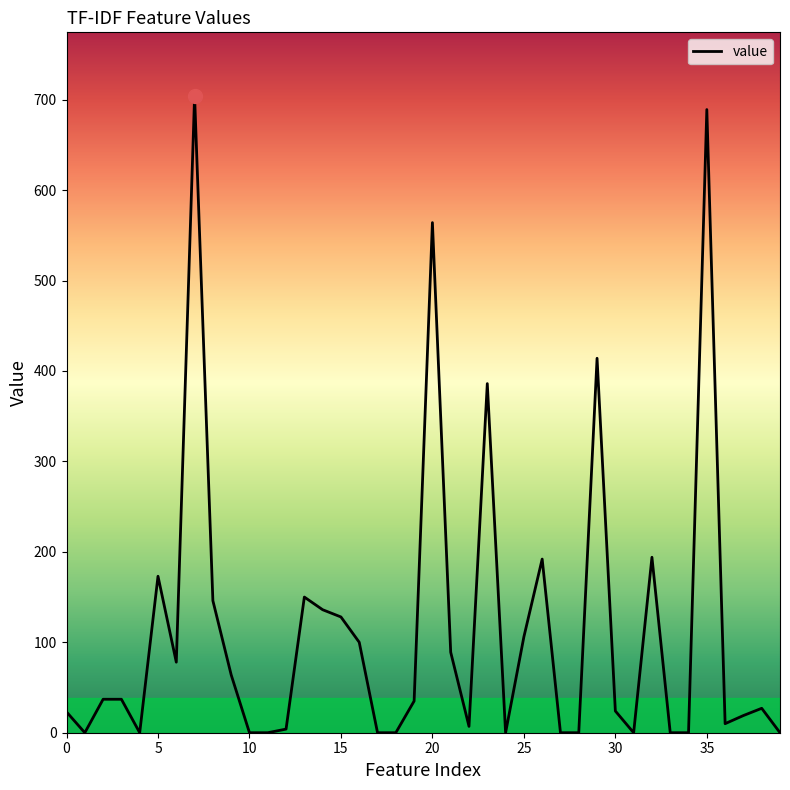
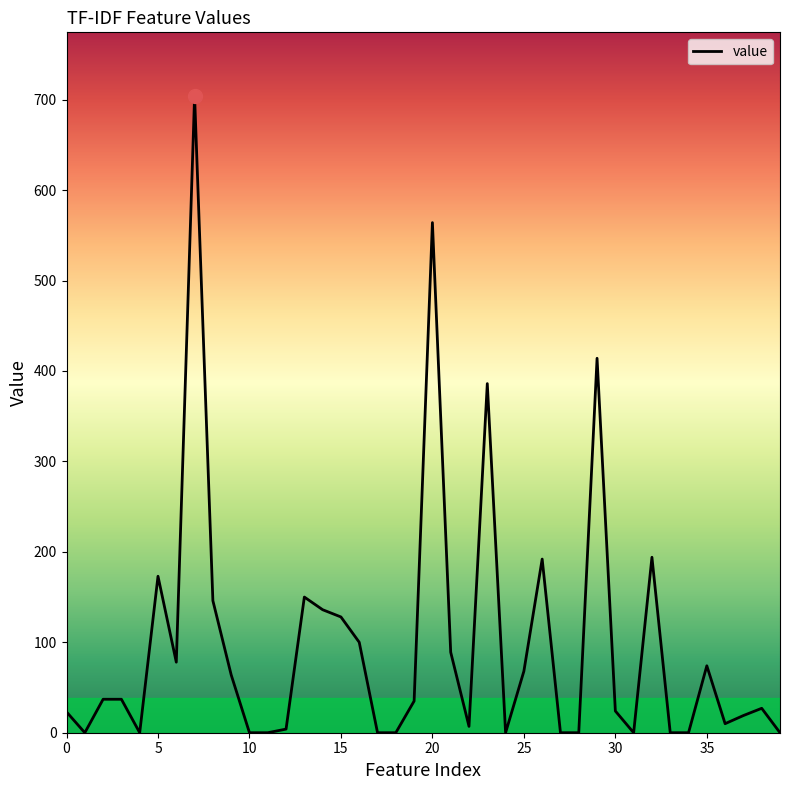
value, 25: 110 -> 70
value, 35: 690 -> 70
